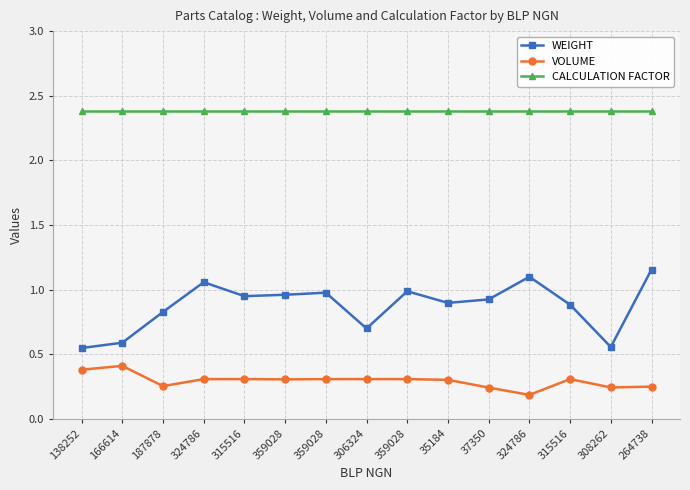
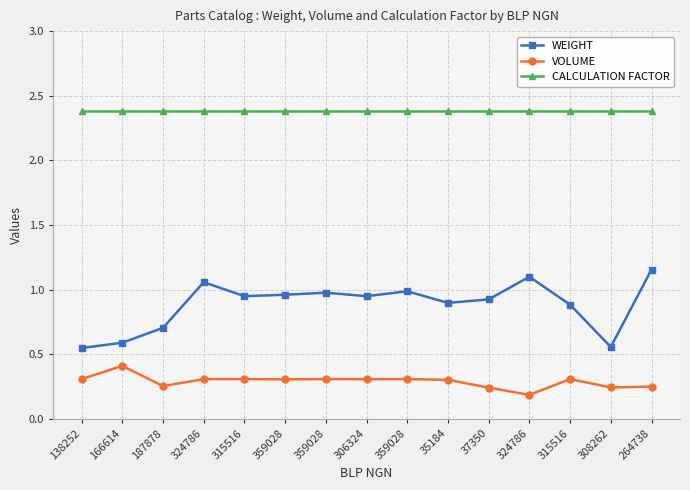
VOLUME, 138252: 0.38 -> 0.31
WEIGHT, 187878: 0.83 -> 0.71
WEIGHT, 306324: 0.70 -> 0.95
